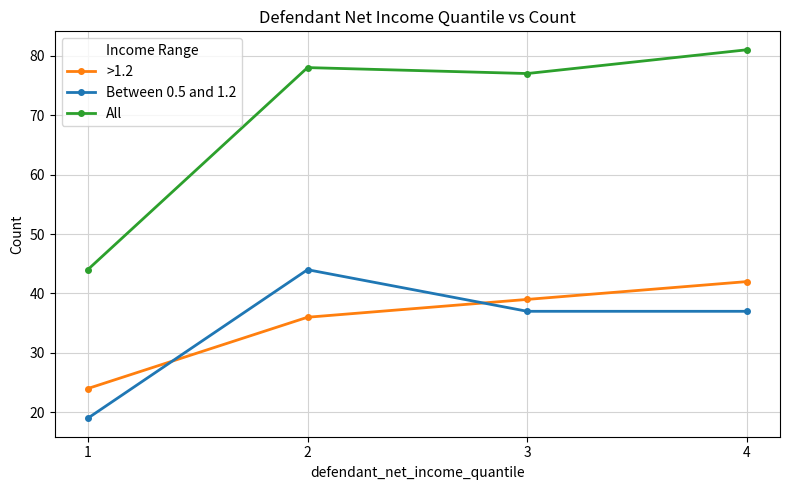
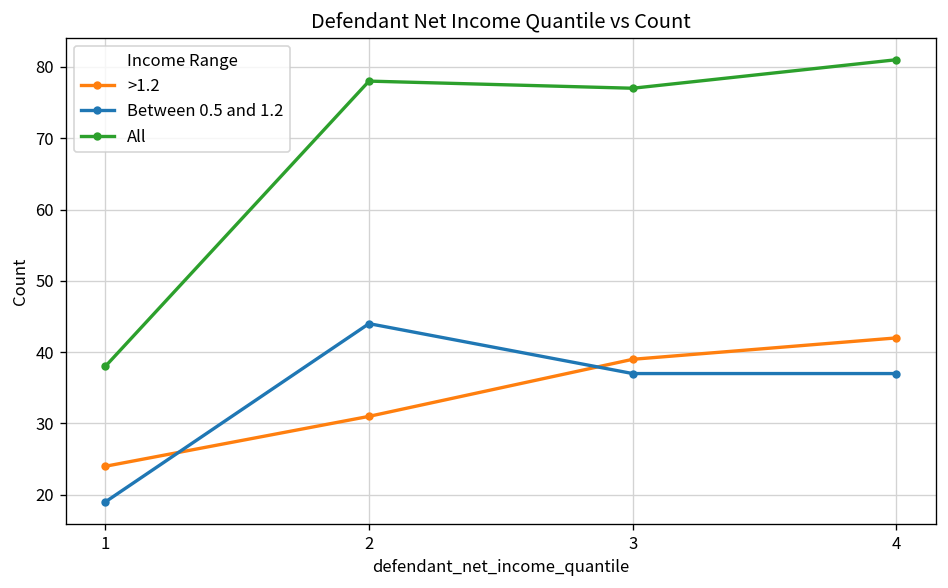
All, 1: 44 -> 38
>1.2, 2: 36 -> 31
